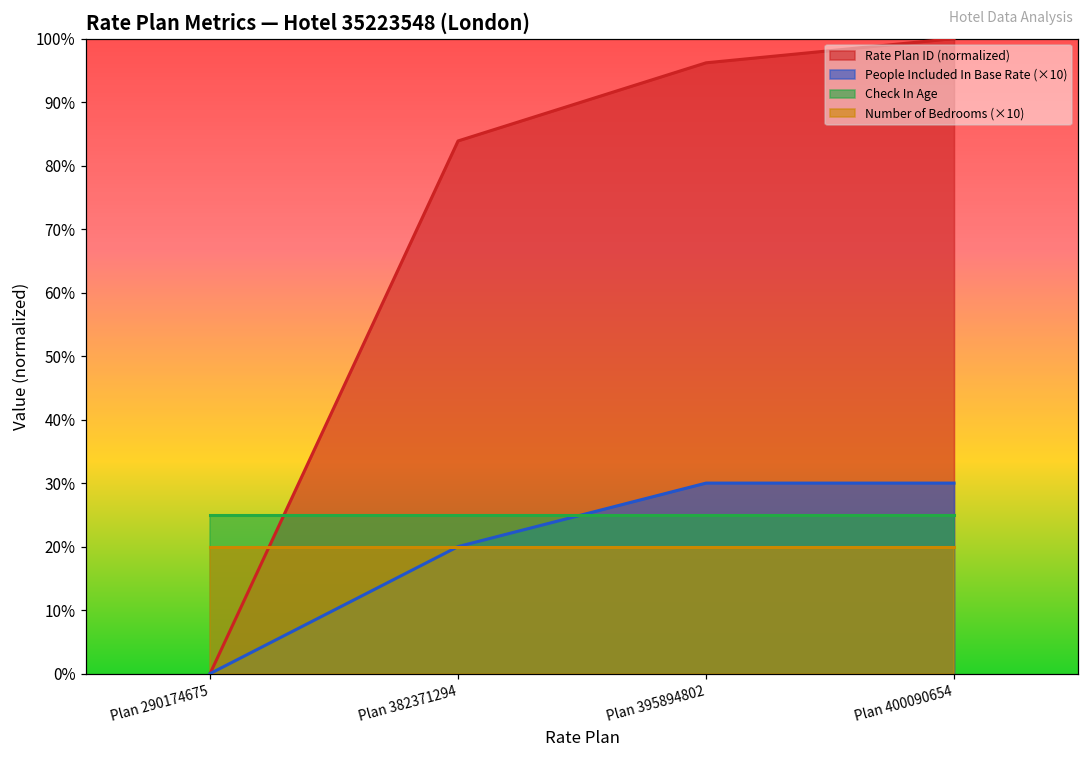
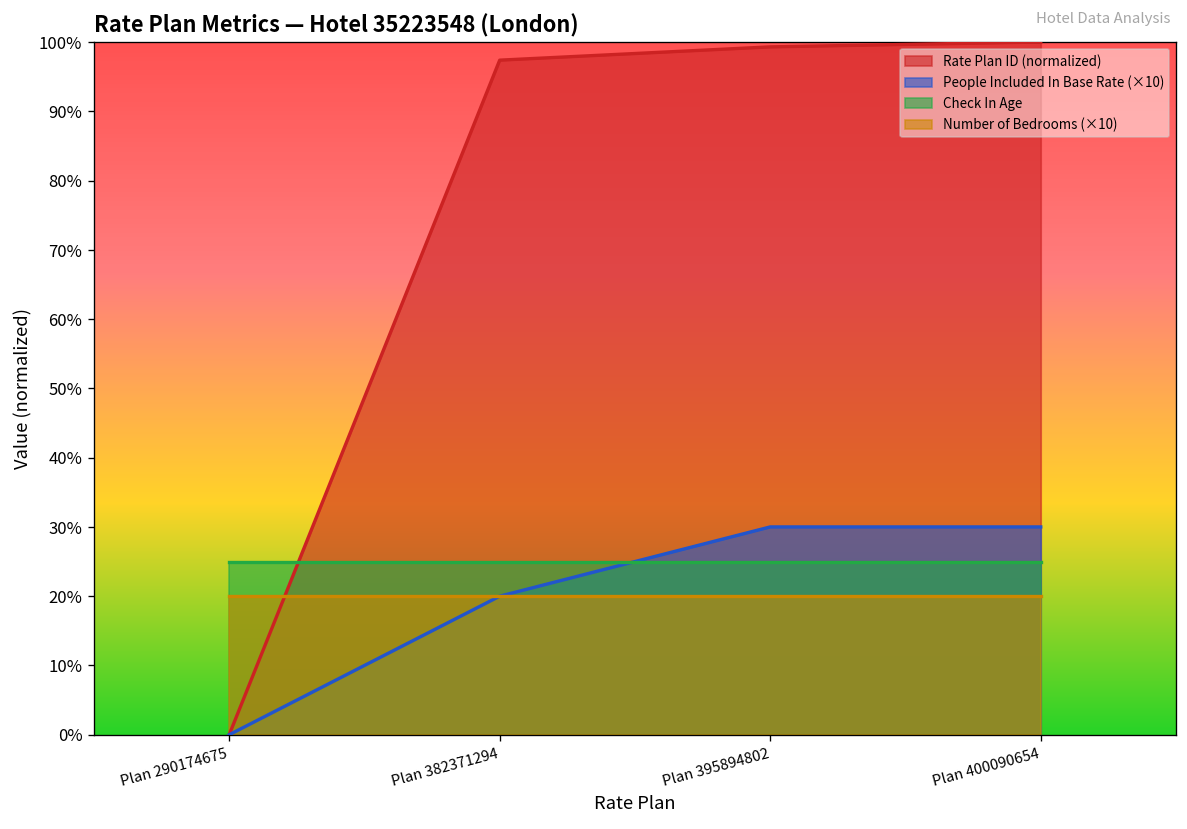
Rate Plan ID (normalized), Plan 382371294: 84% -> 97%
Rate Plan ID (normalized), Plan 395894802: 96% -> 99%
